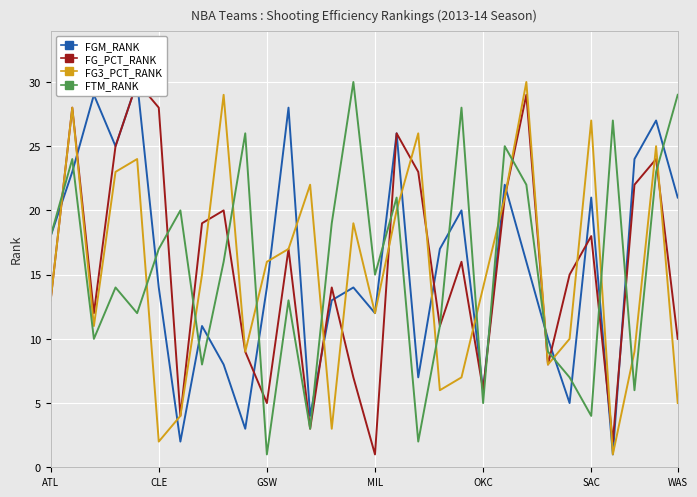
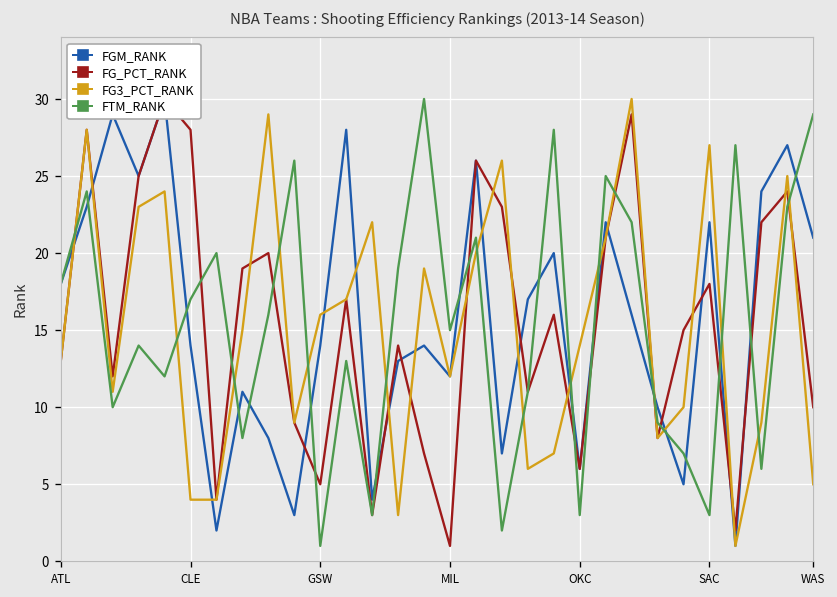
FG3_PCT_RANK, CLE: 2 -> 4
FTM_RANK, OKC: 5 -> 3
FGM_RANK, SAC: 21 -> 22
FTM_RANK, SAC: 4 -> 3
